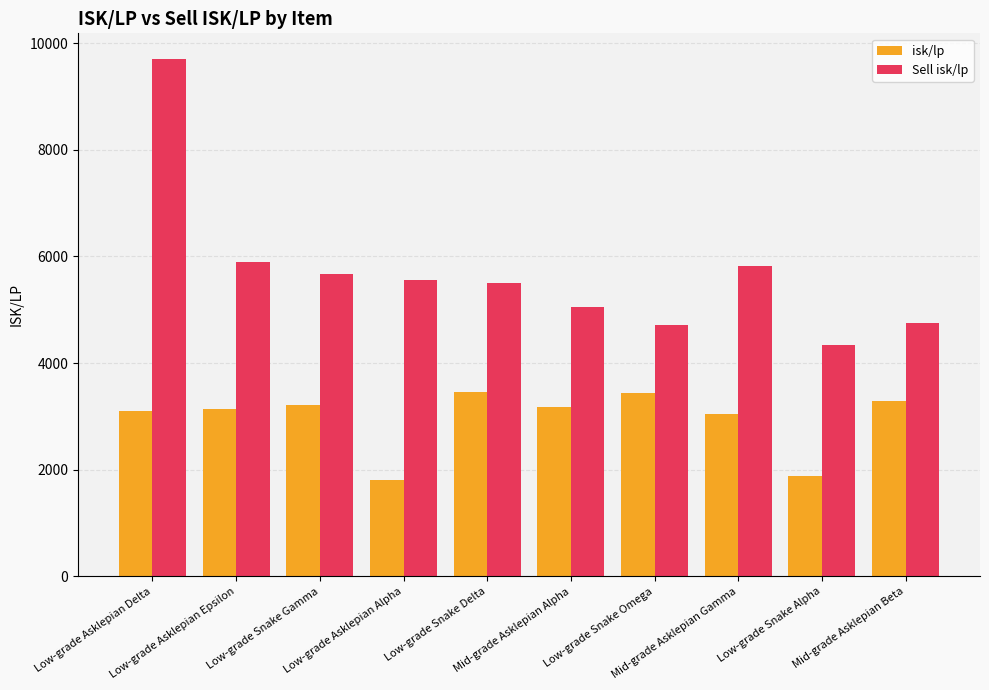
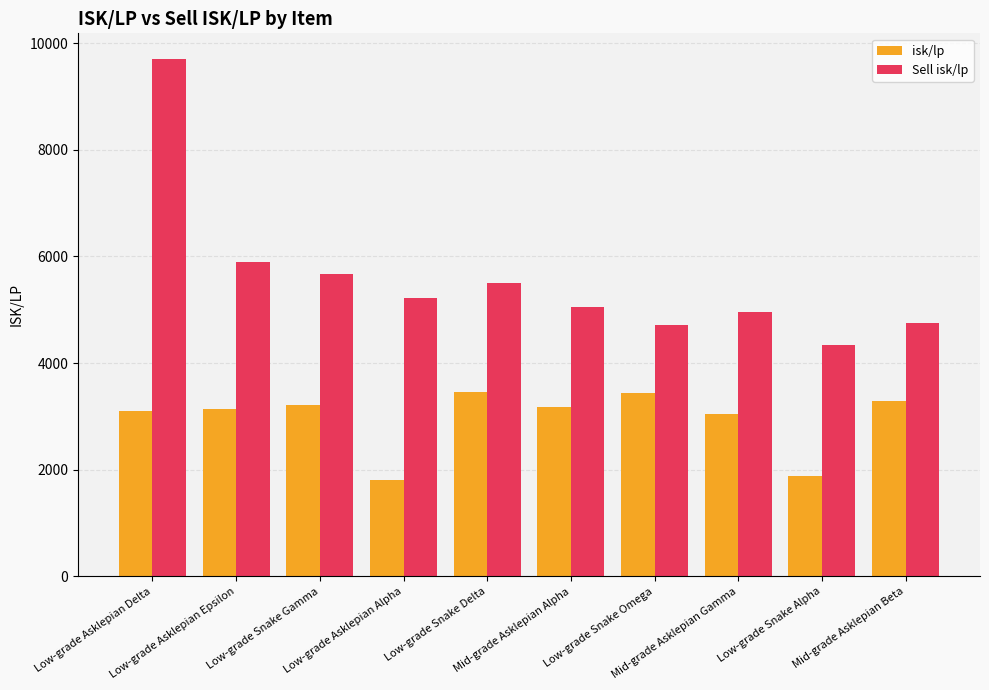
Sell isk/lp, Low-grade Asklepian Alpha: 5600 -> 5200
Sell isk/lp, Mid-grade Asklepian Gamma: 5800 -> 5000
